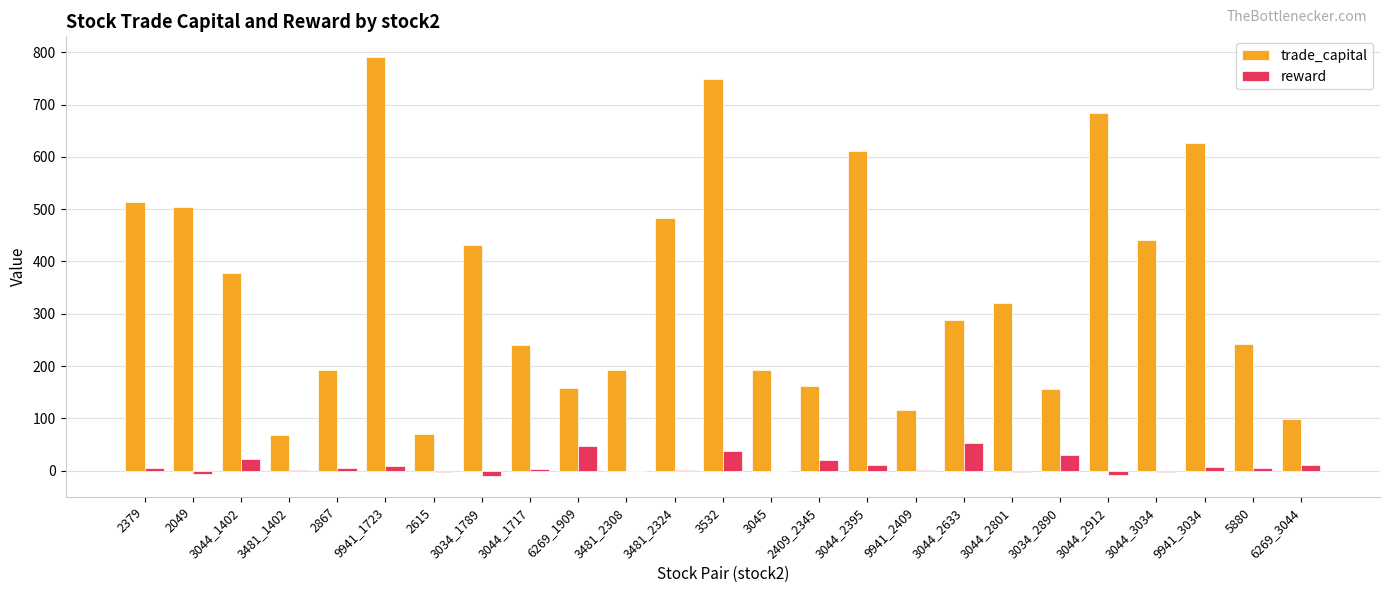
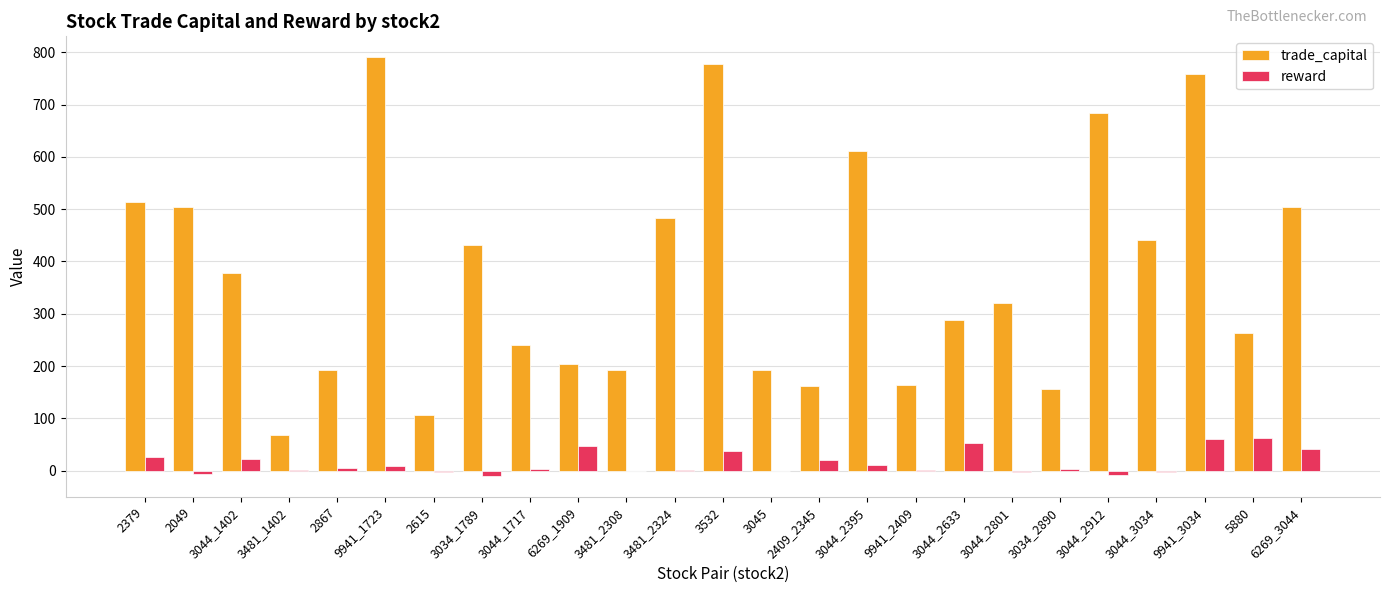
reward, 2379: 0 -> 30
trade_capital, 2615: 70 -> 110
trade_capital, 6269_1909: 160 -> 200
trade_capital, 3532: 750 -> 780
trade_capital, 9941_2409: 120 -> 160
reward, 3034_2890: 30 -> 0
trade_capital, 9941_3034: 630 -> 760
reward, 9941_3034: 10 -> 60
trade_capital, 5880: 240 -> 260
reward, 5880: 0 -> 60
trade_capital, 6269_3044: 100 -> 500
reward, 6269_3044: 10 -> 40
